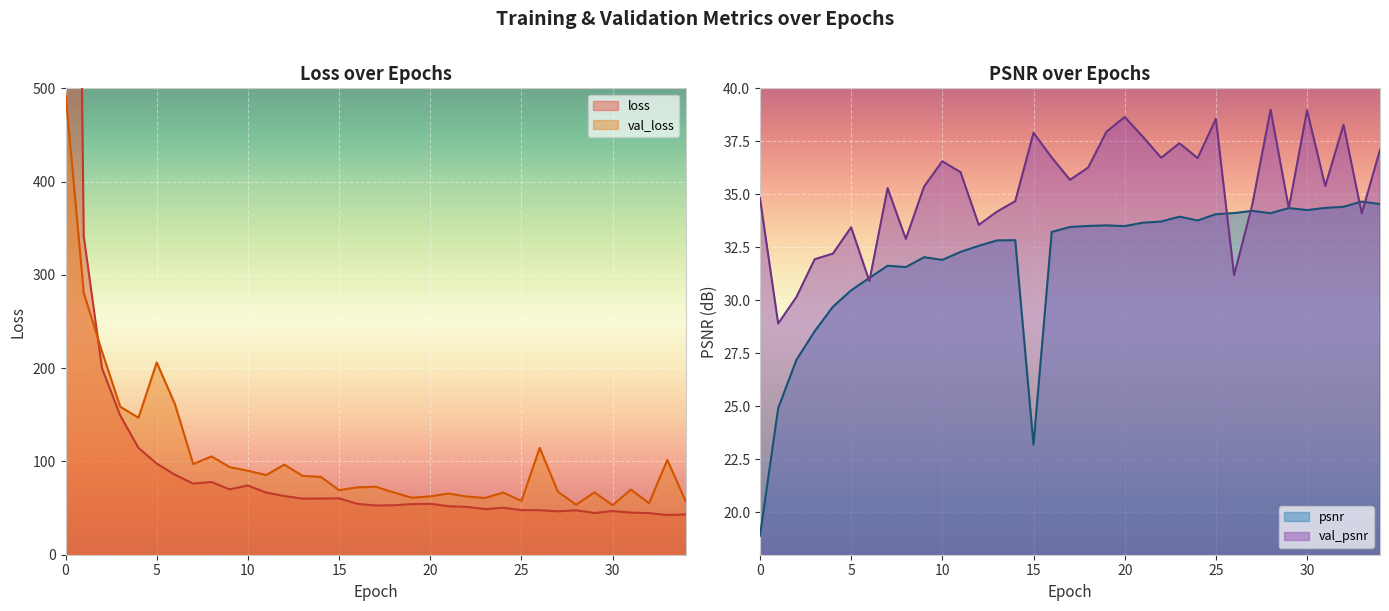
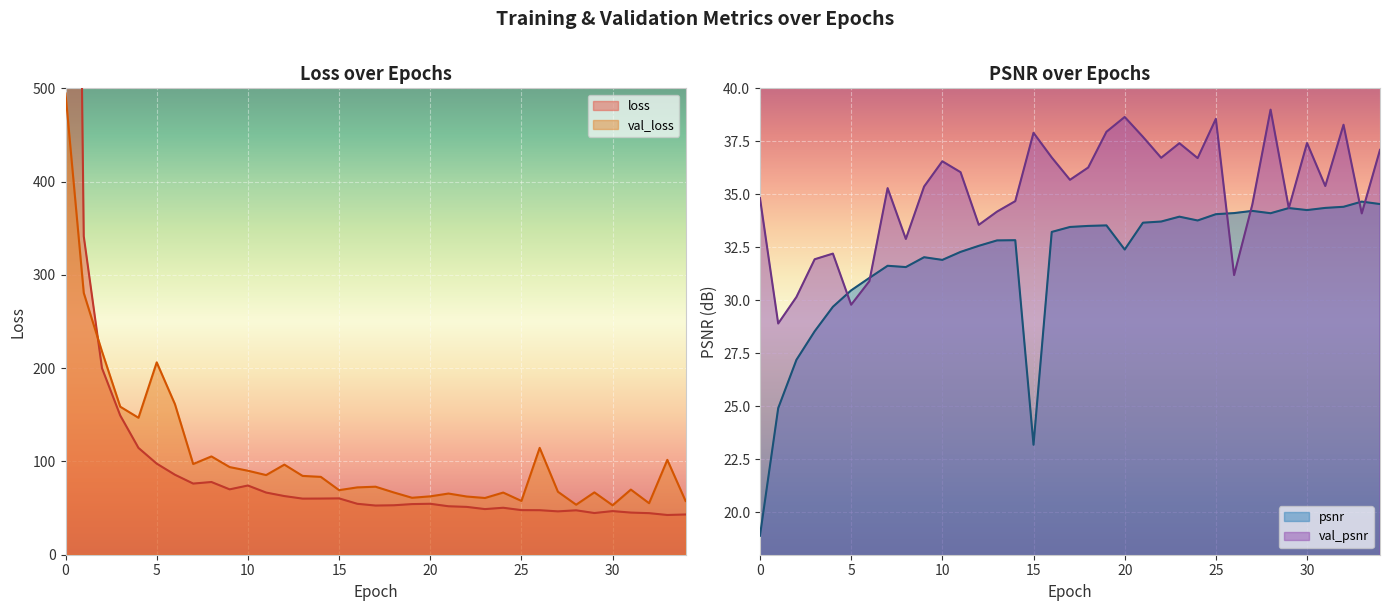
PSNR over Epochs, val_psnr, 5: 33.4 -> 29.8
PSNR over Epochs, psnr, 20: 33.5 -> 32.4
PSNR over Epochs, val_psnr, 30: 39.0 -> 37.4
